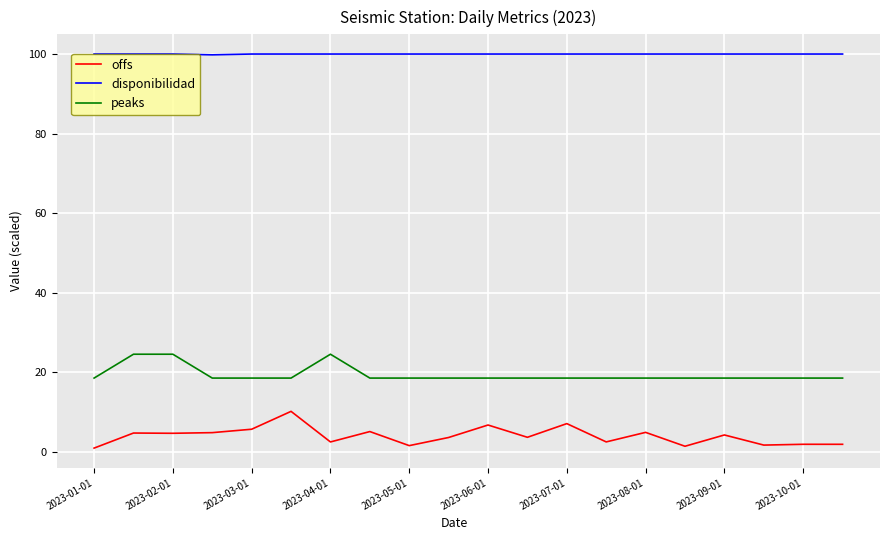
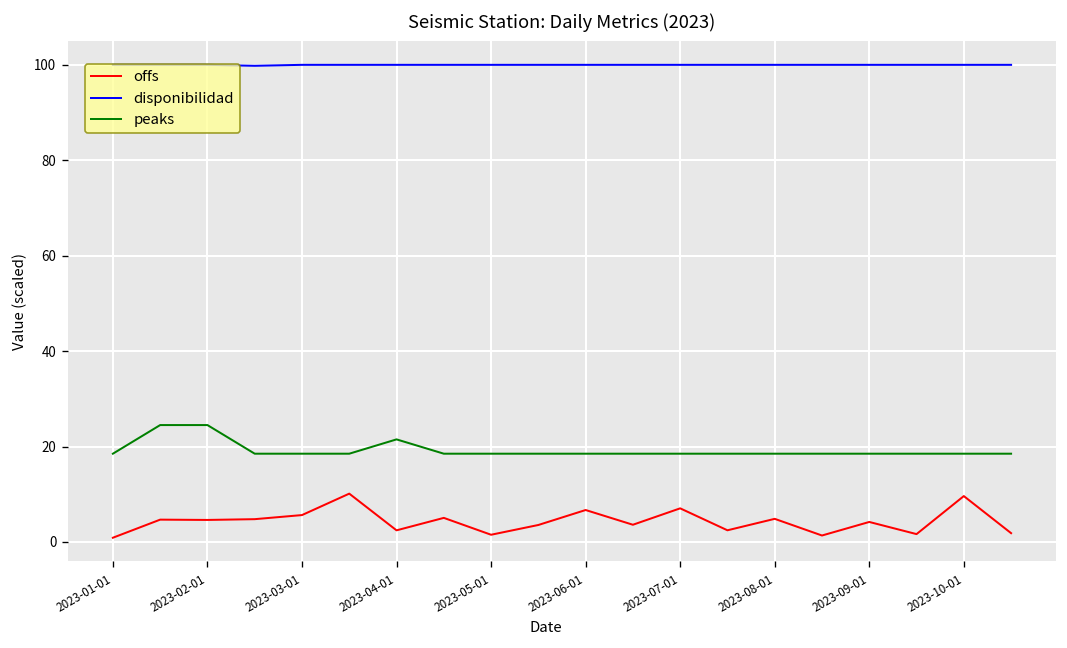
peaks, 2023-04-01: 25 -> 22
offs, 2023-10-01: 2 -> 10
